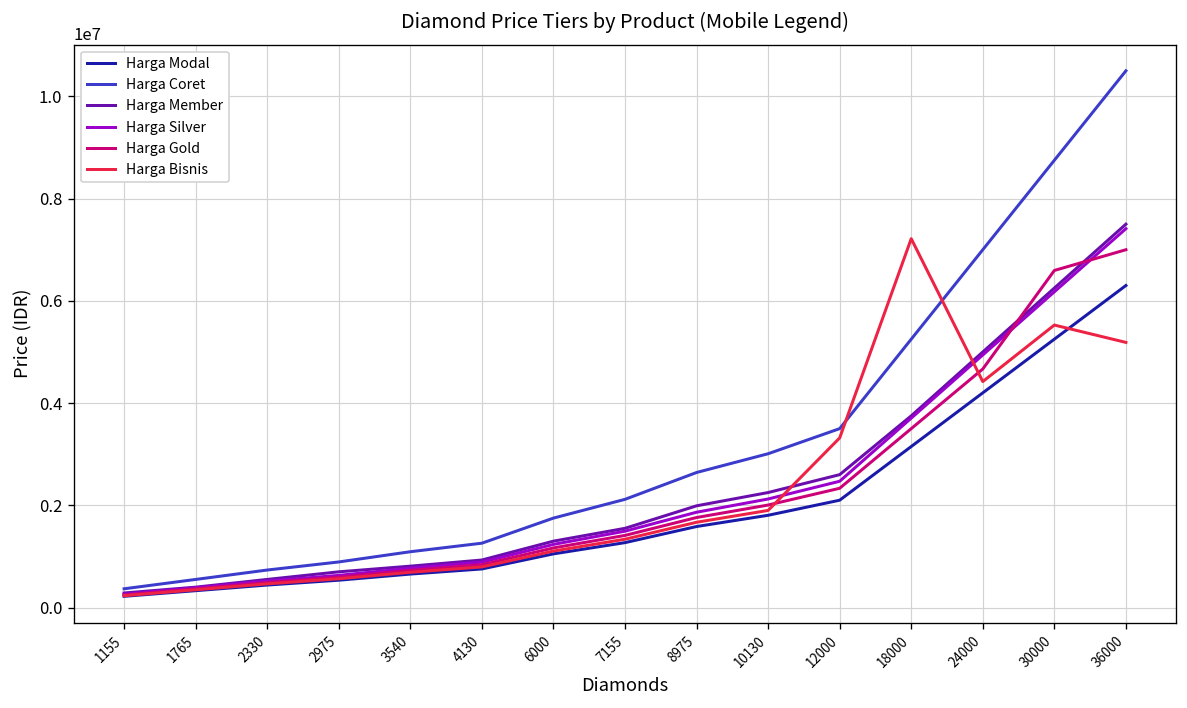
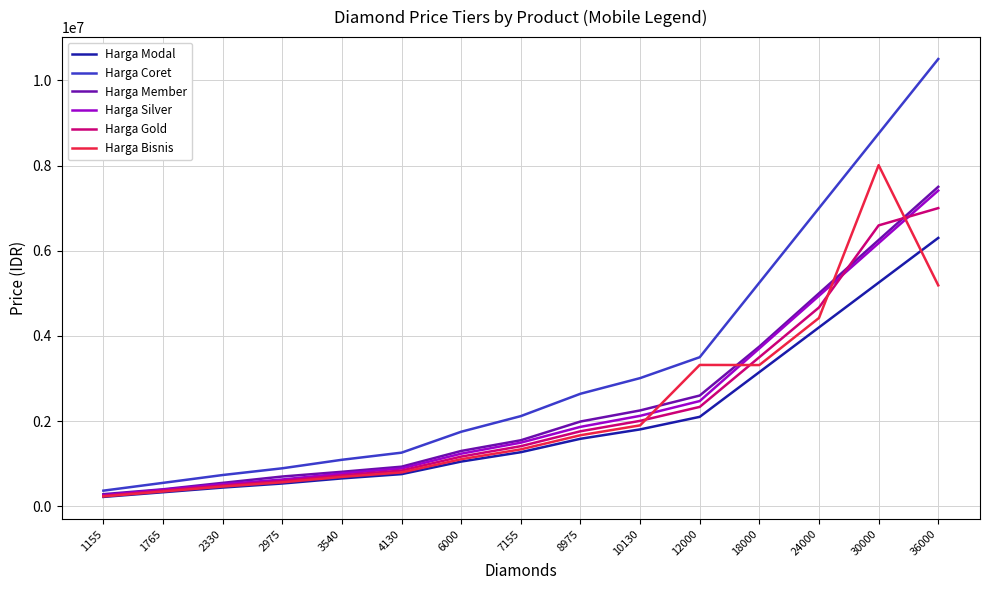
Harga Bisnis, 18000: 7200000 -> 3300000
Harga Bisnis, 30000: 5500000 -> 8000000
